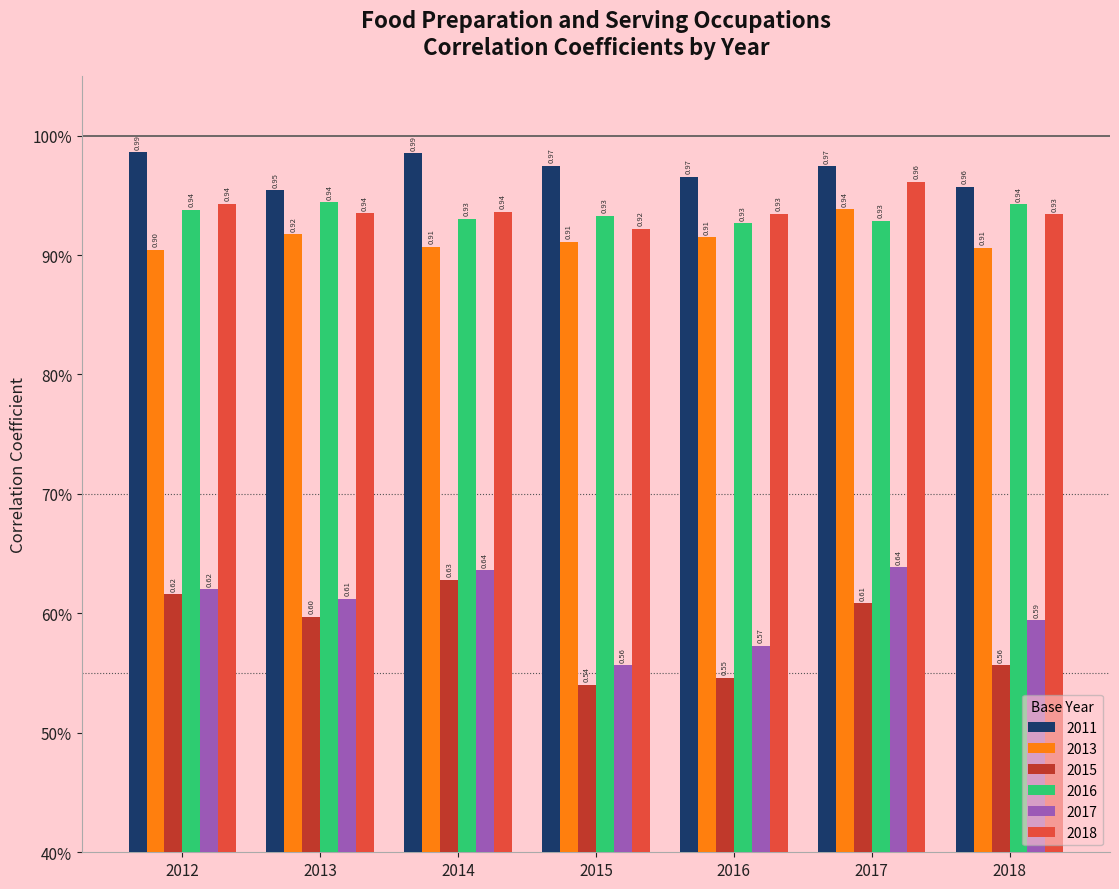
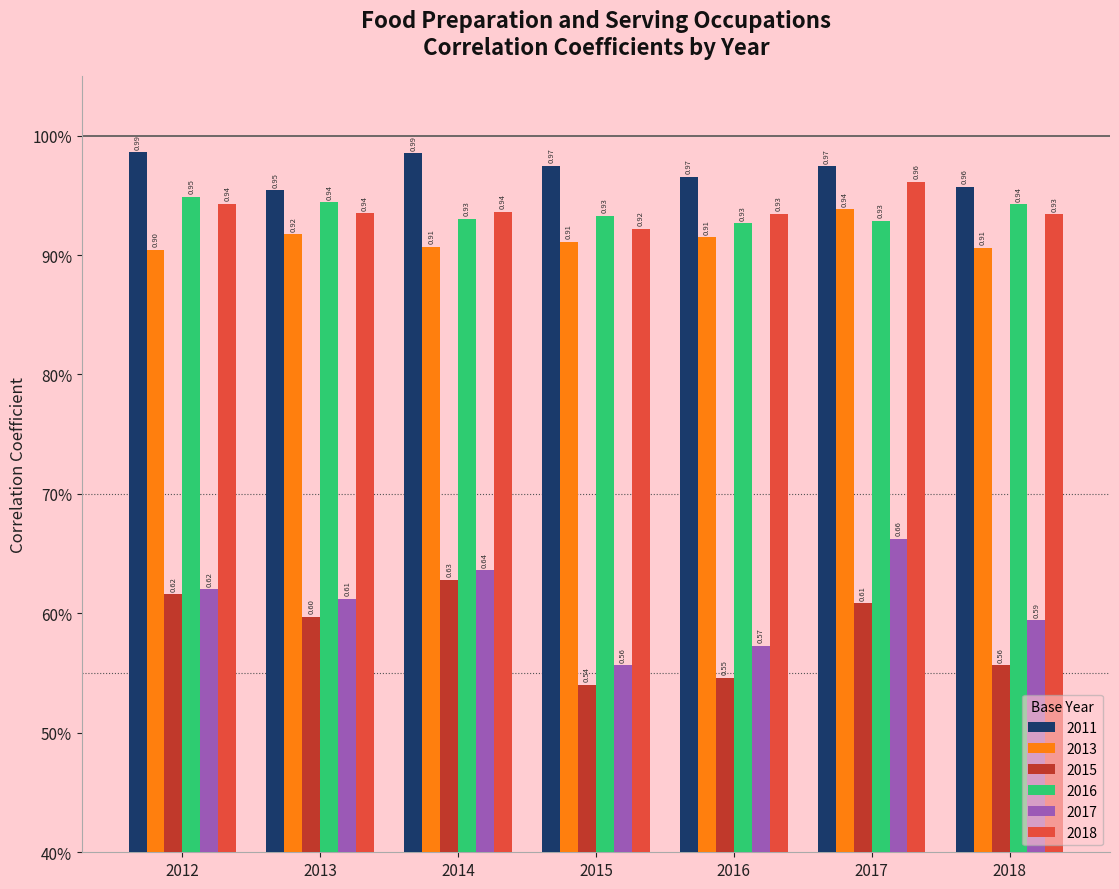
2016, 2012: 0.94 -> 0.95
2017, 2017: 0.64 -> 0.66
